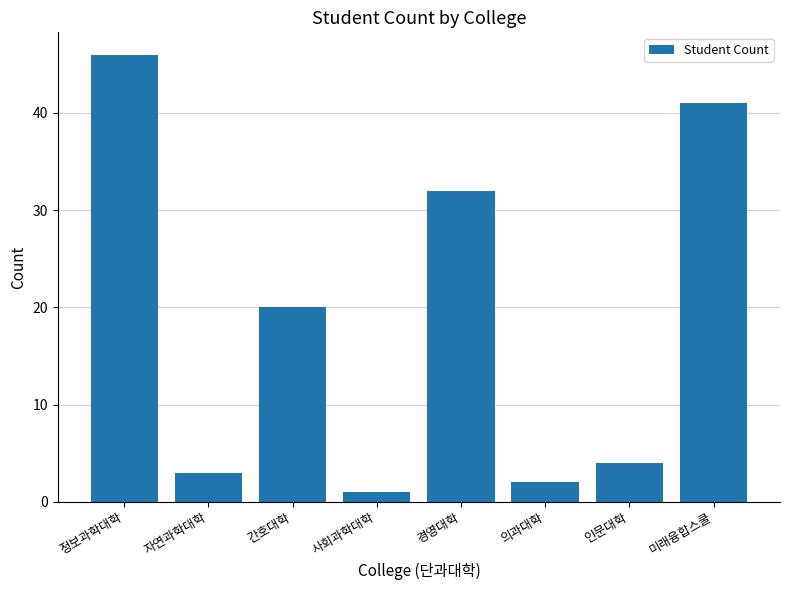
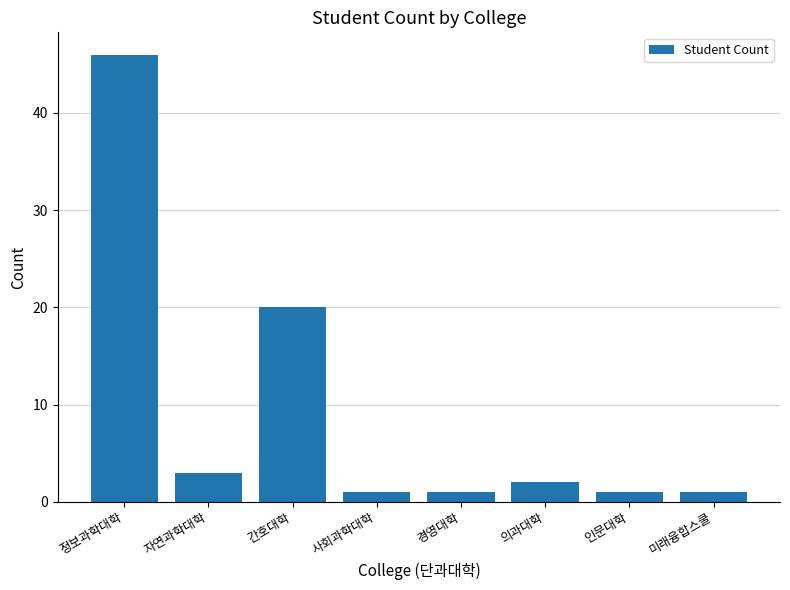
경영대학: 32 -> 1
인문대학: 4 -> 1
미래융합스쿨: 41 -> 1
